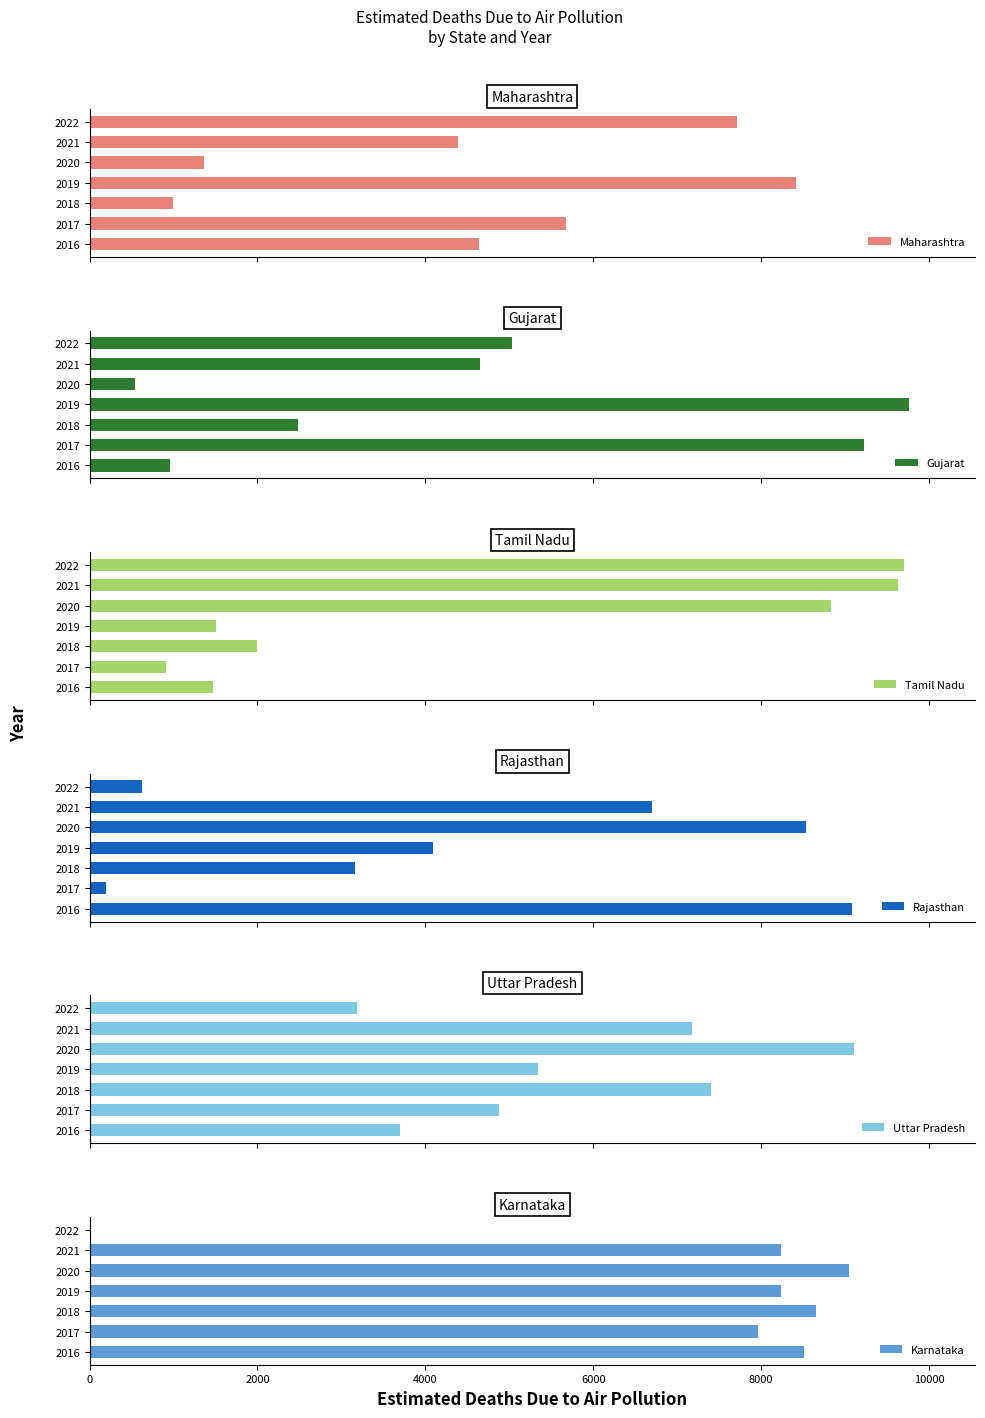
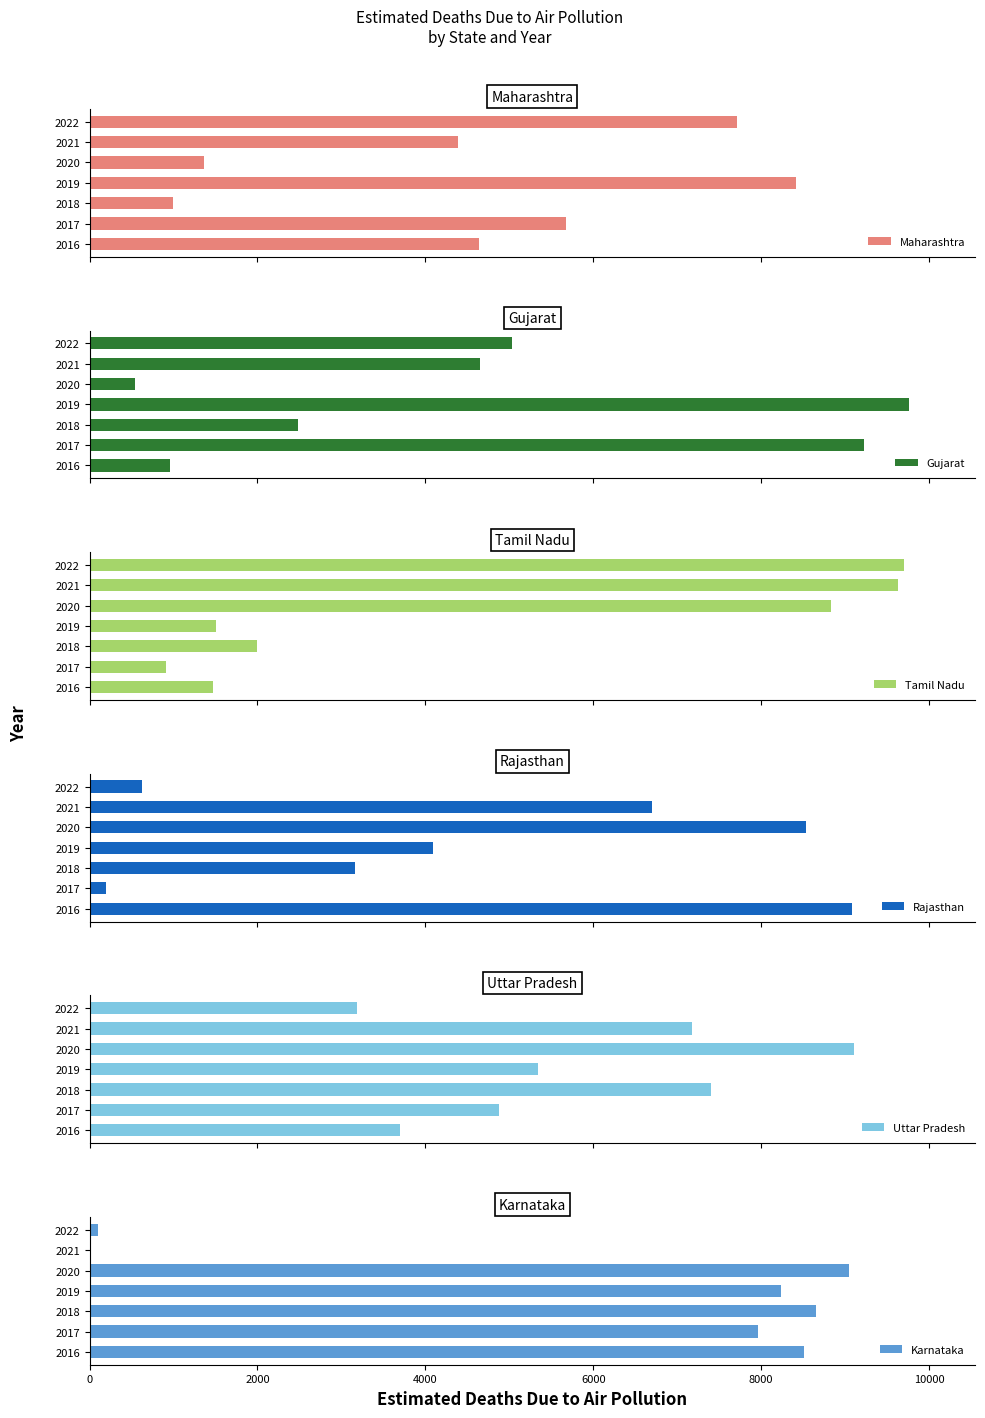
Karnataka, 2022: 0 -> 100
Karnataka, 2021: 8200 -> 0
